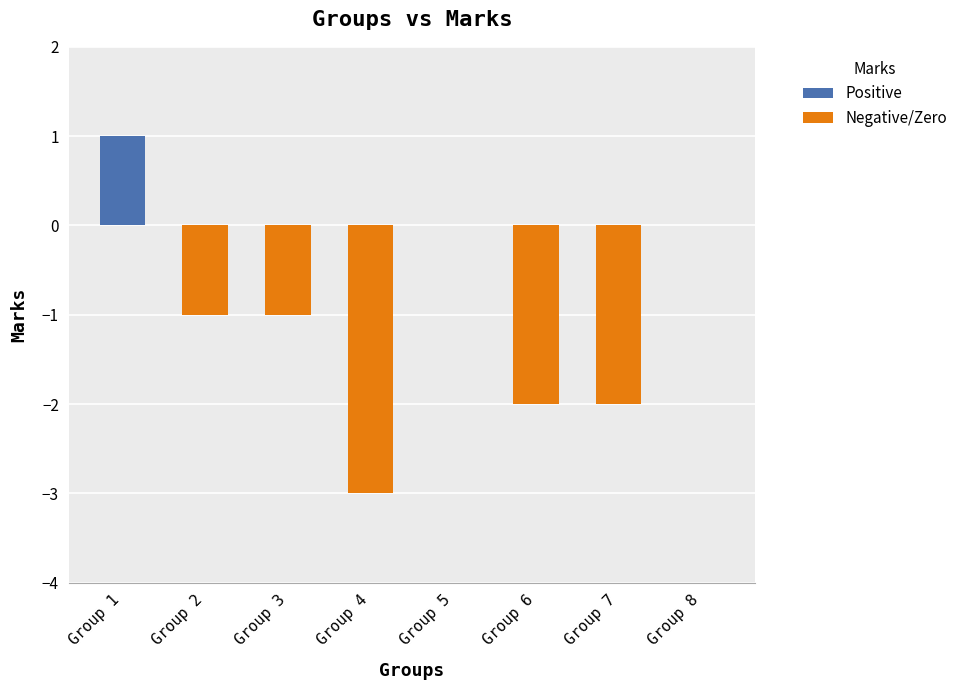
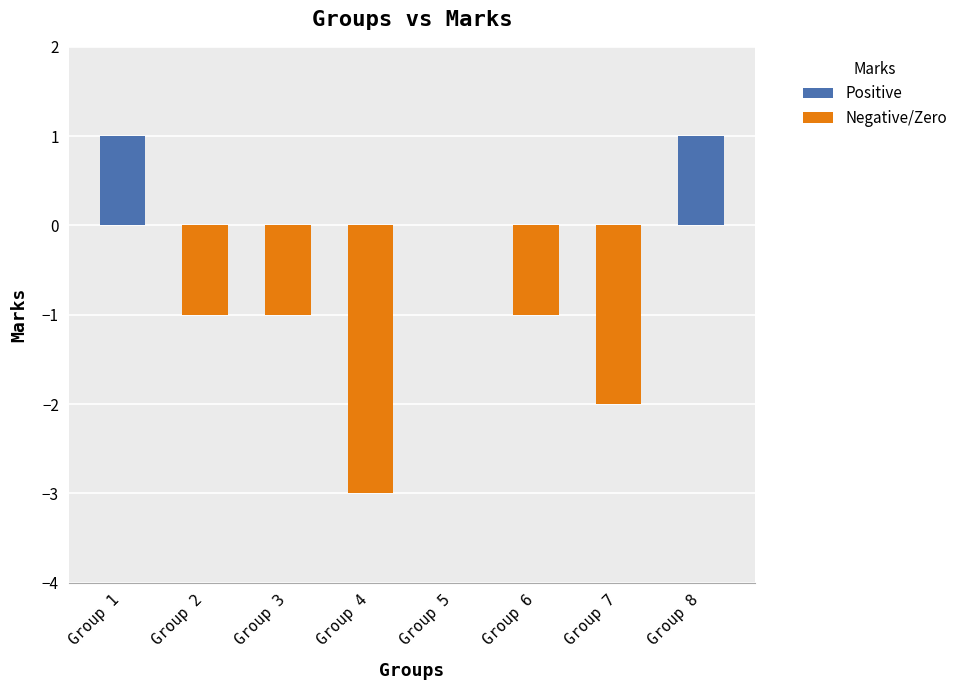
Group 6: -2 -> -1
Group 8: 0 -> 1
